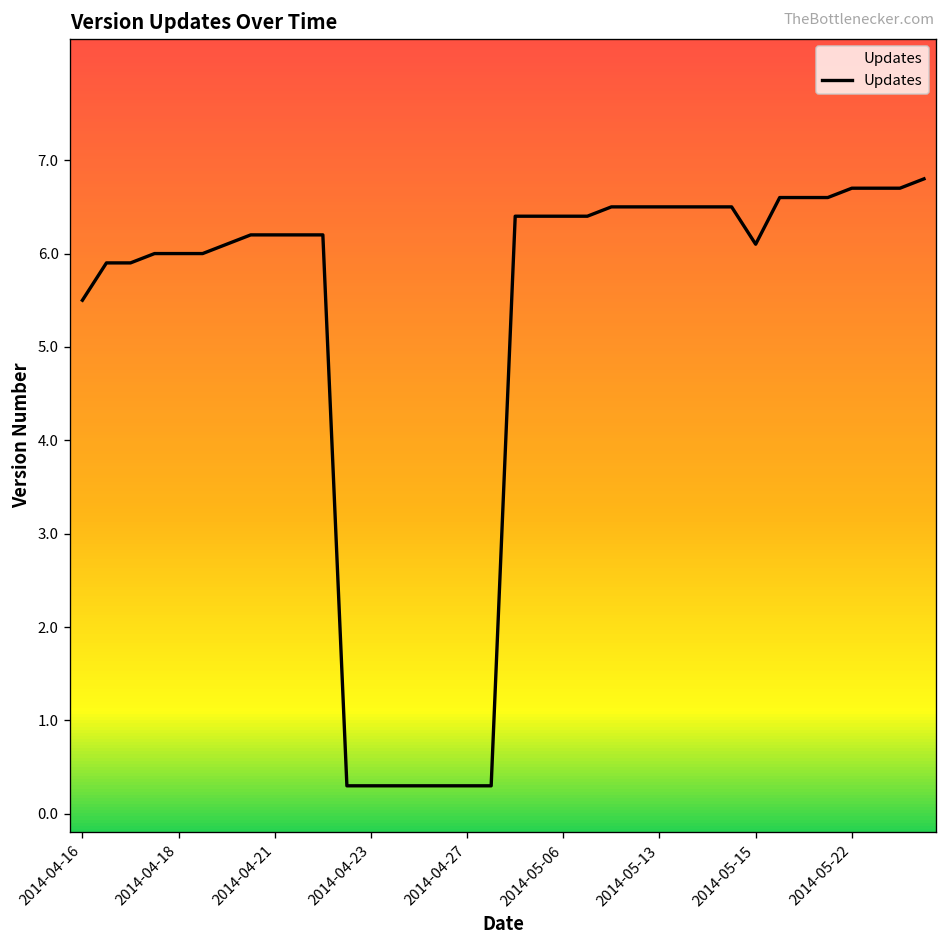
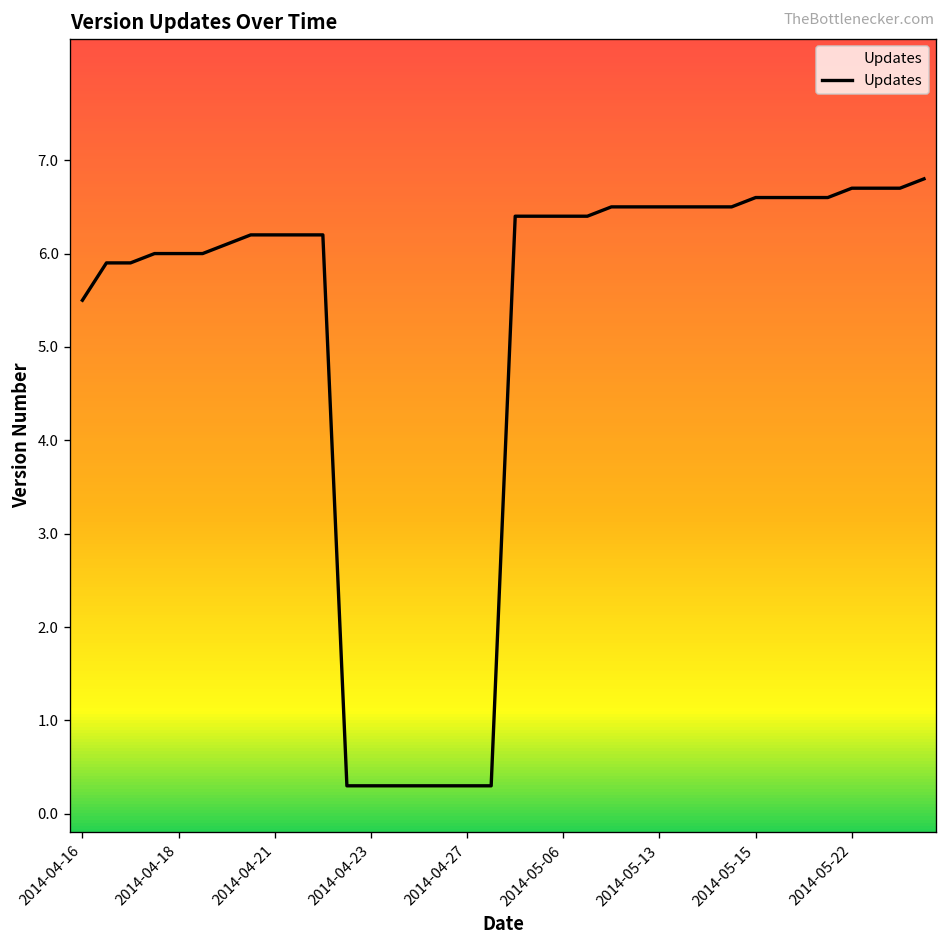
2014-05-15: 6.1 -> 6.6
